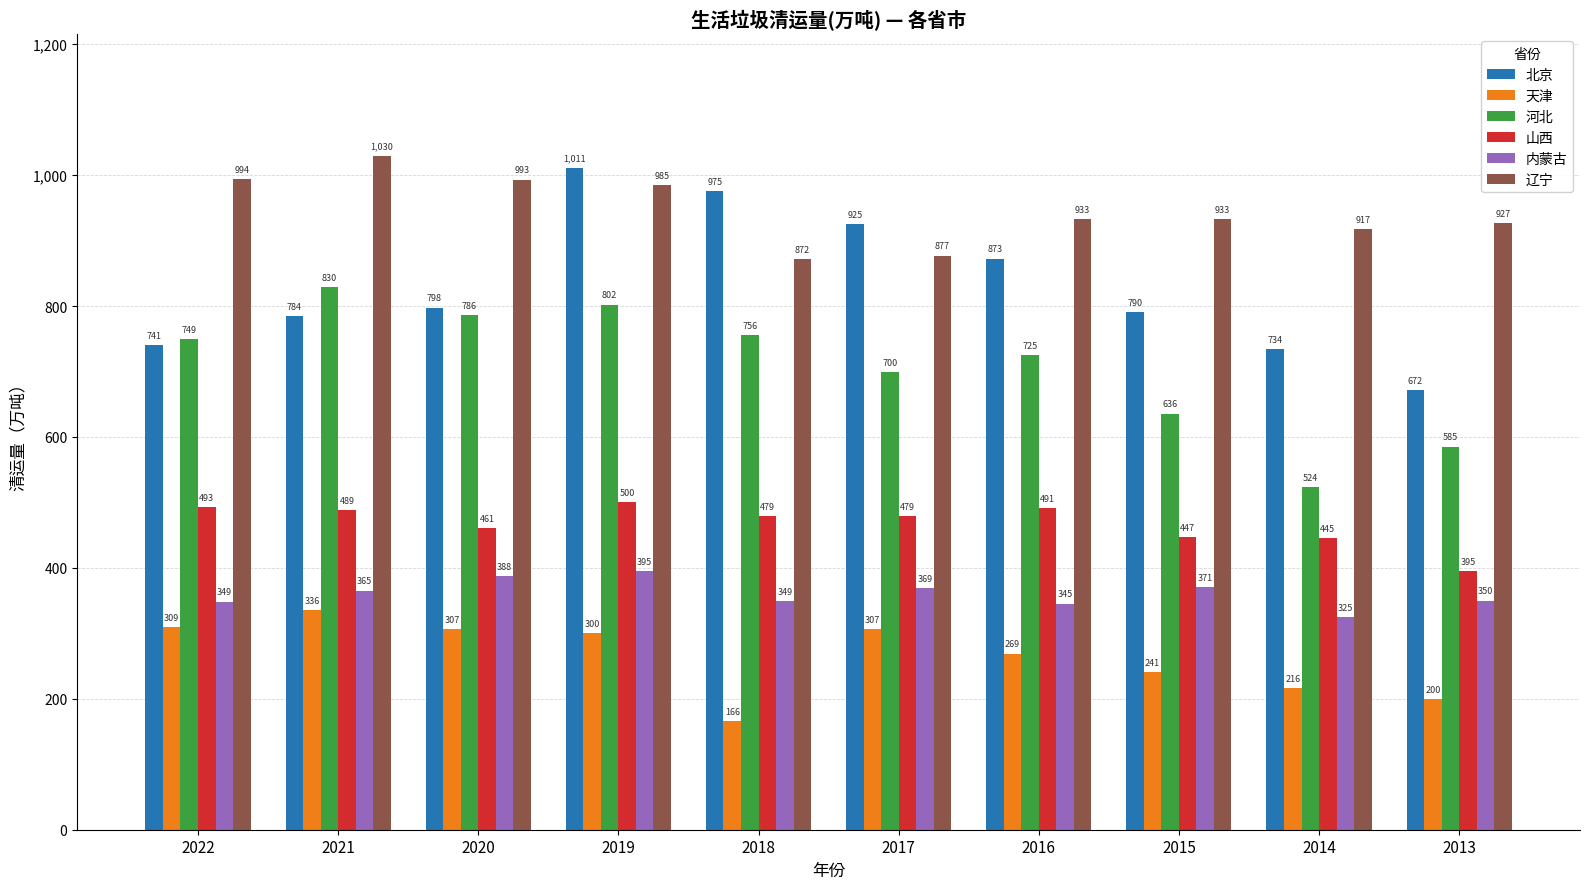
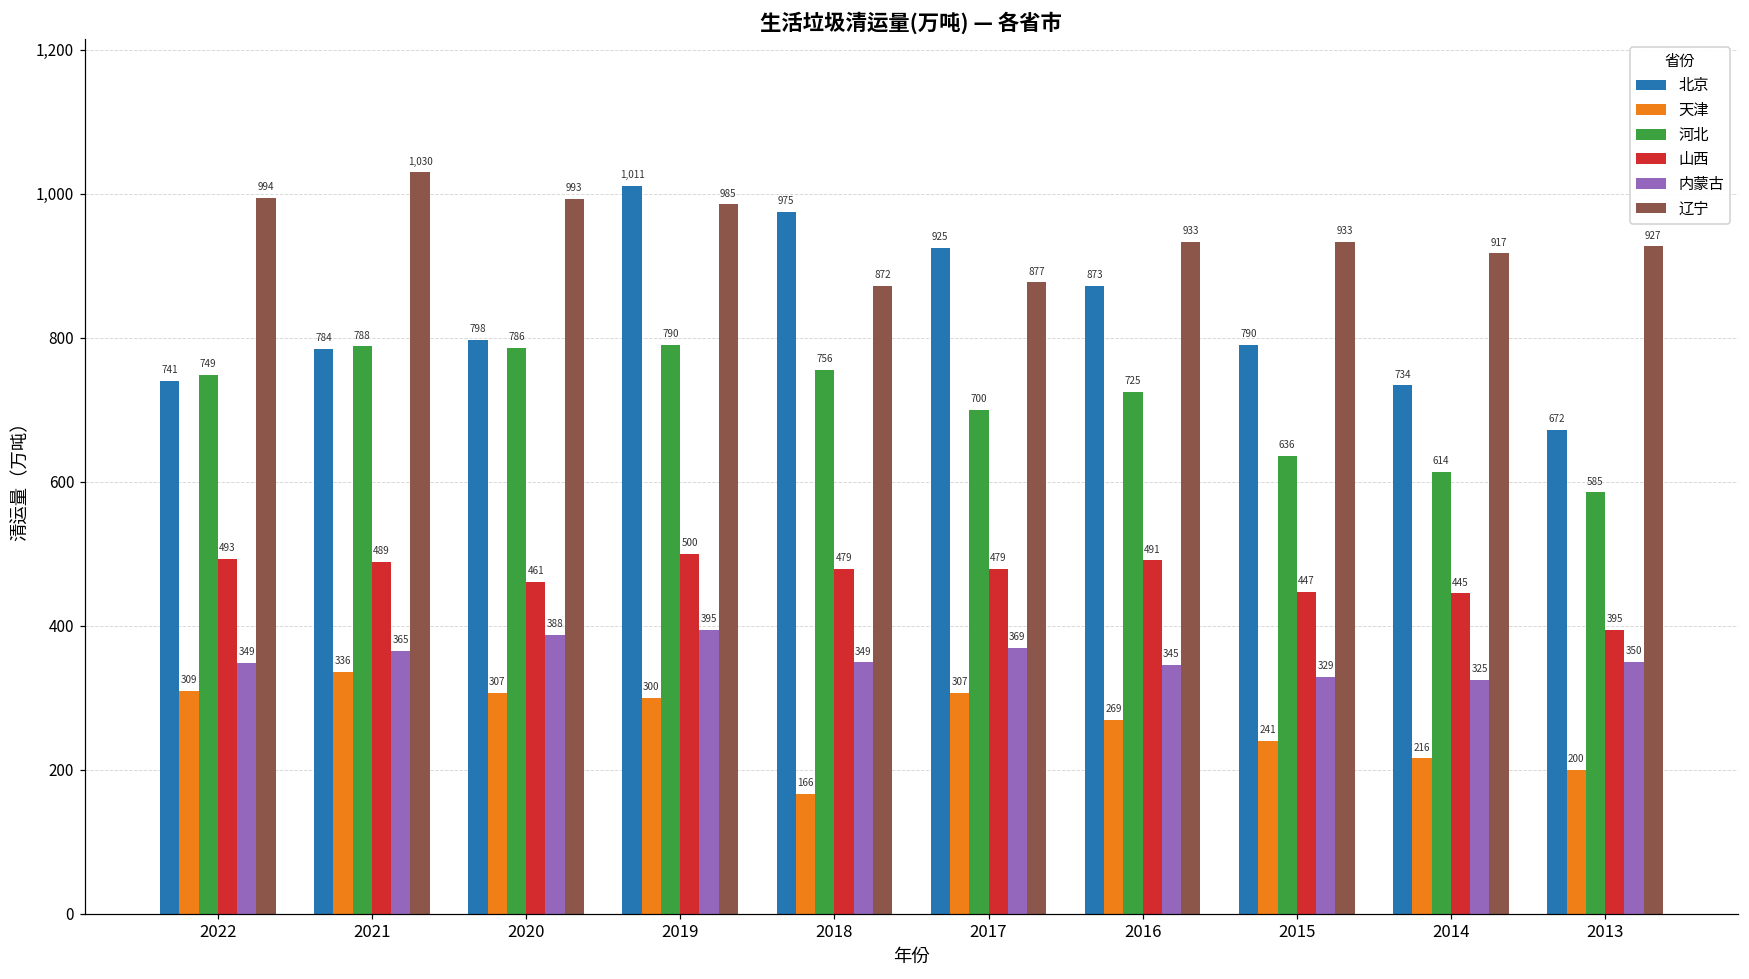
河北, 2021: 830 -> 788
河北, 2019: 802 -> 790
内蒙古, 2015: 371 -> 329
河北, 2014: 524 -> 614
